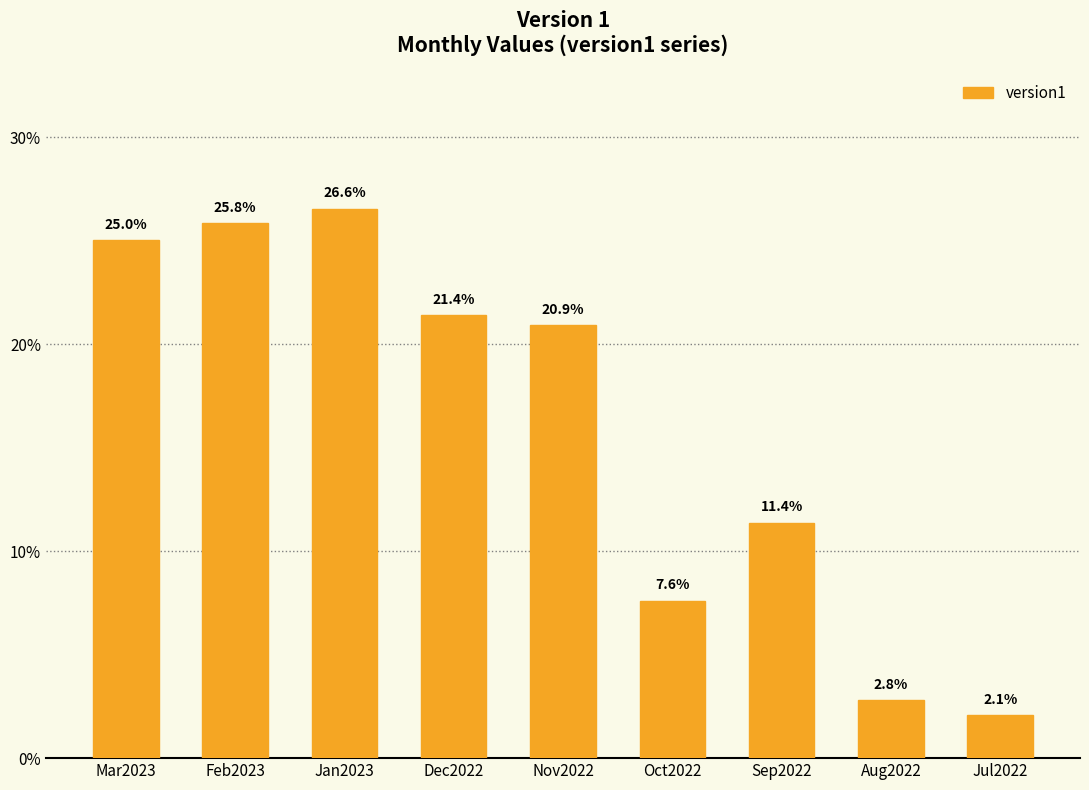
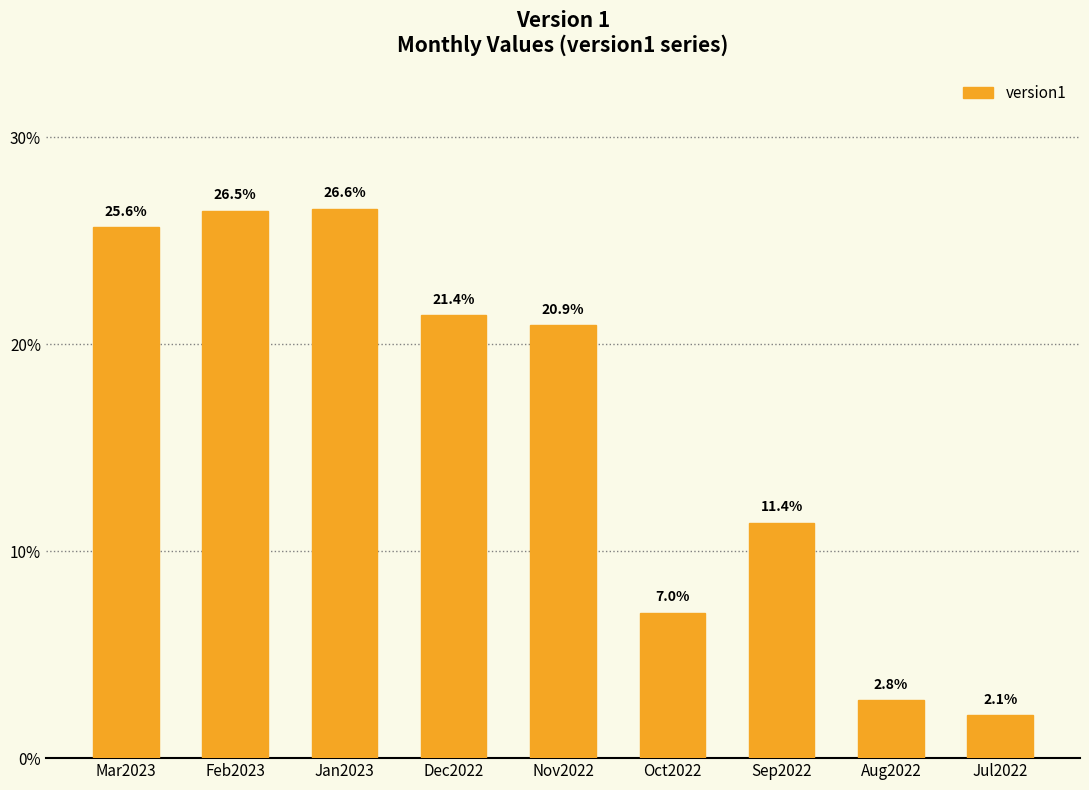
Mar2023: 25.0% -> 25.6%
Feb2023: 25.8% -> 26.5%
Oct2022: 7.6% -> 7.0%
